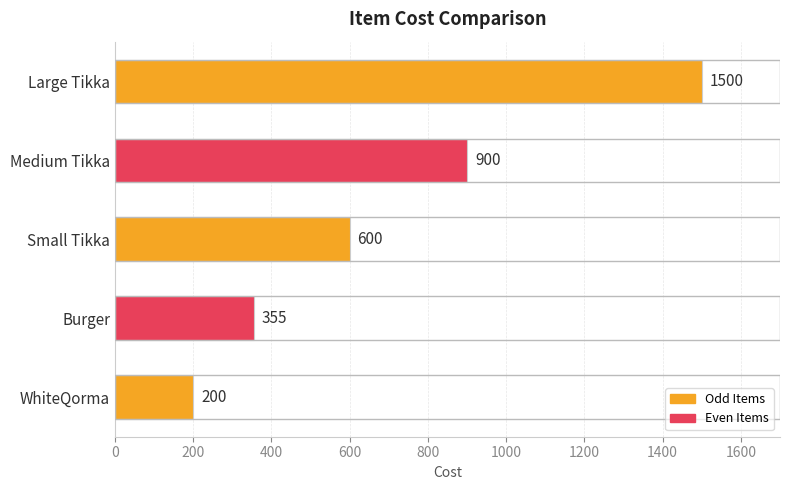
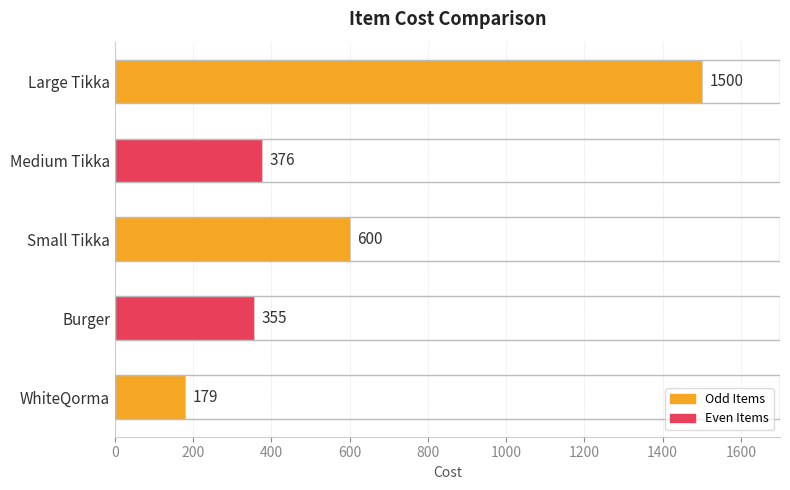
Medium Tikka: 900 -> 376
WhiteQorma: 200 -> 179
